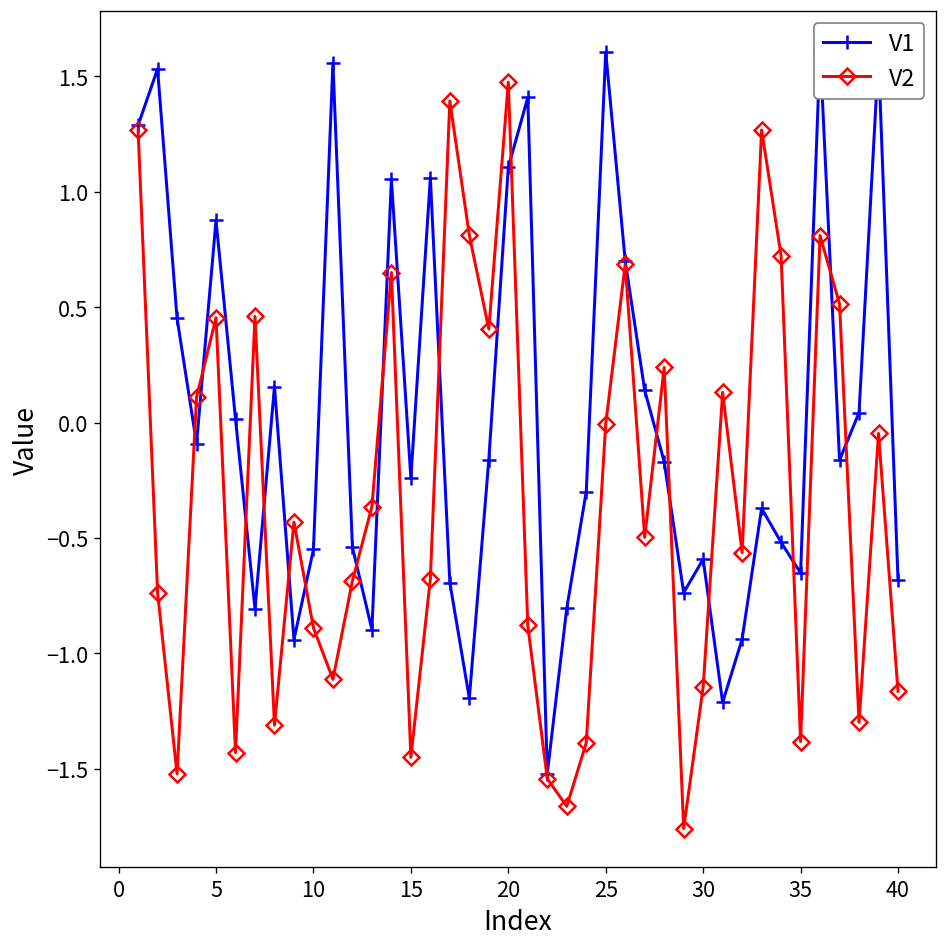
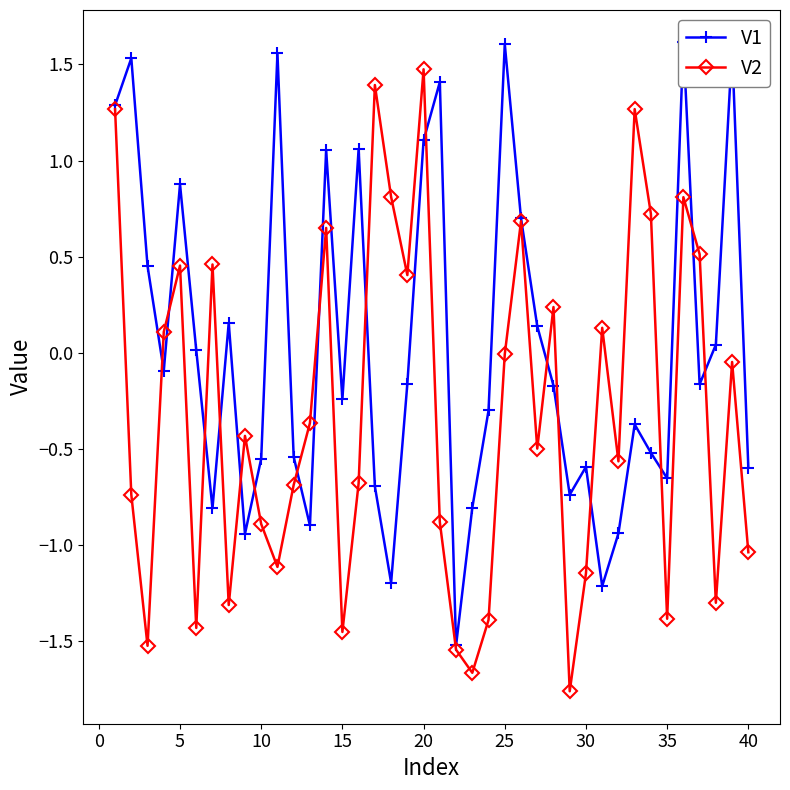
V1, 40: -0.68 -> -0.60
V2, 40: -1.16 -> -1.04
